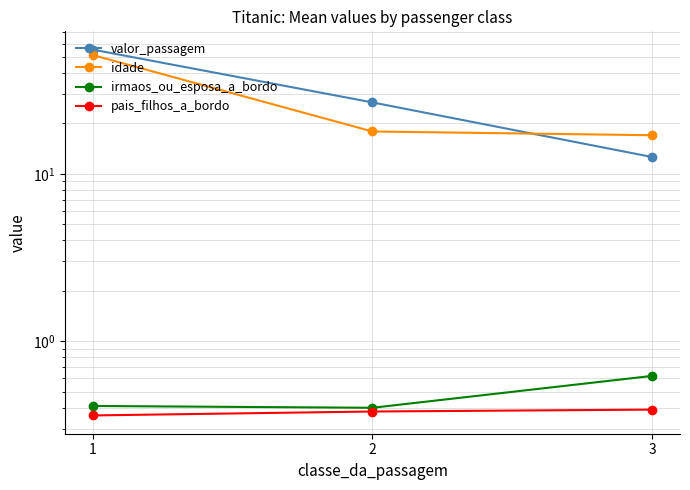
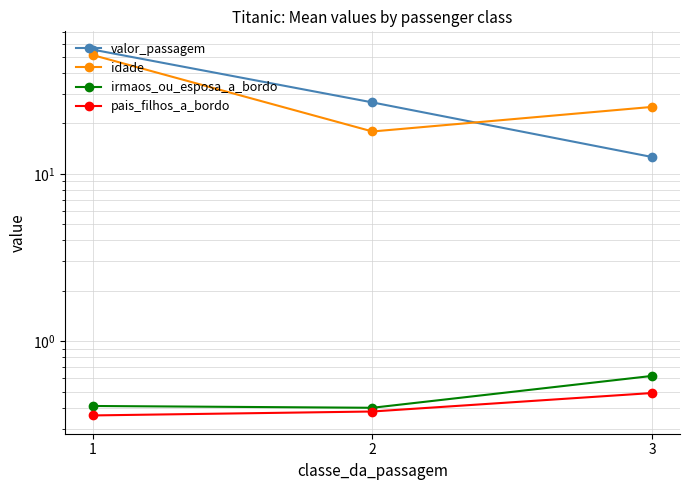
idade, 3: 17 -> 25
pais_filhos_a_bordo, 3: 0.39 -> 0.49
